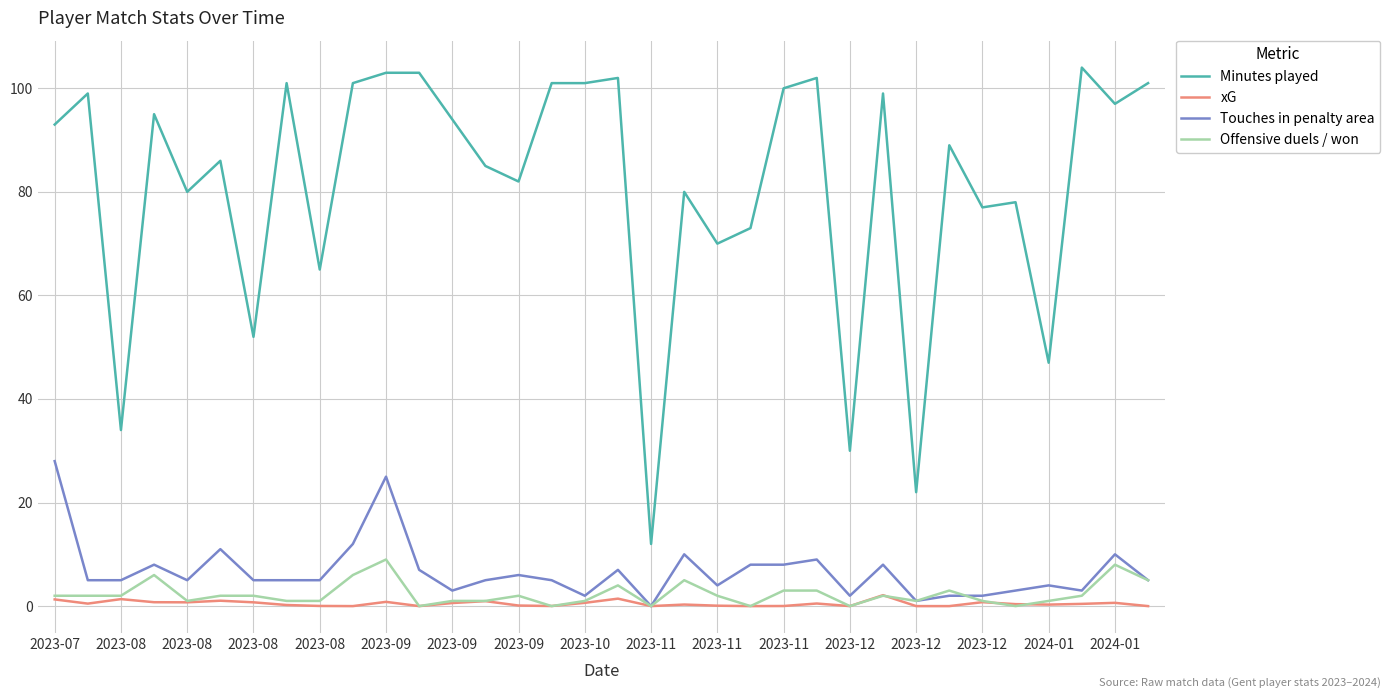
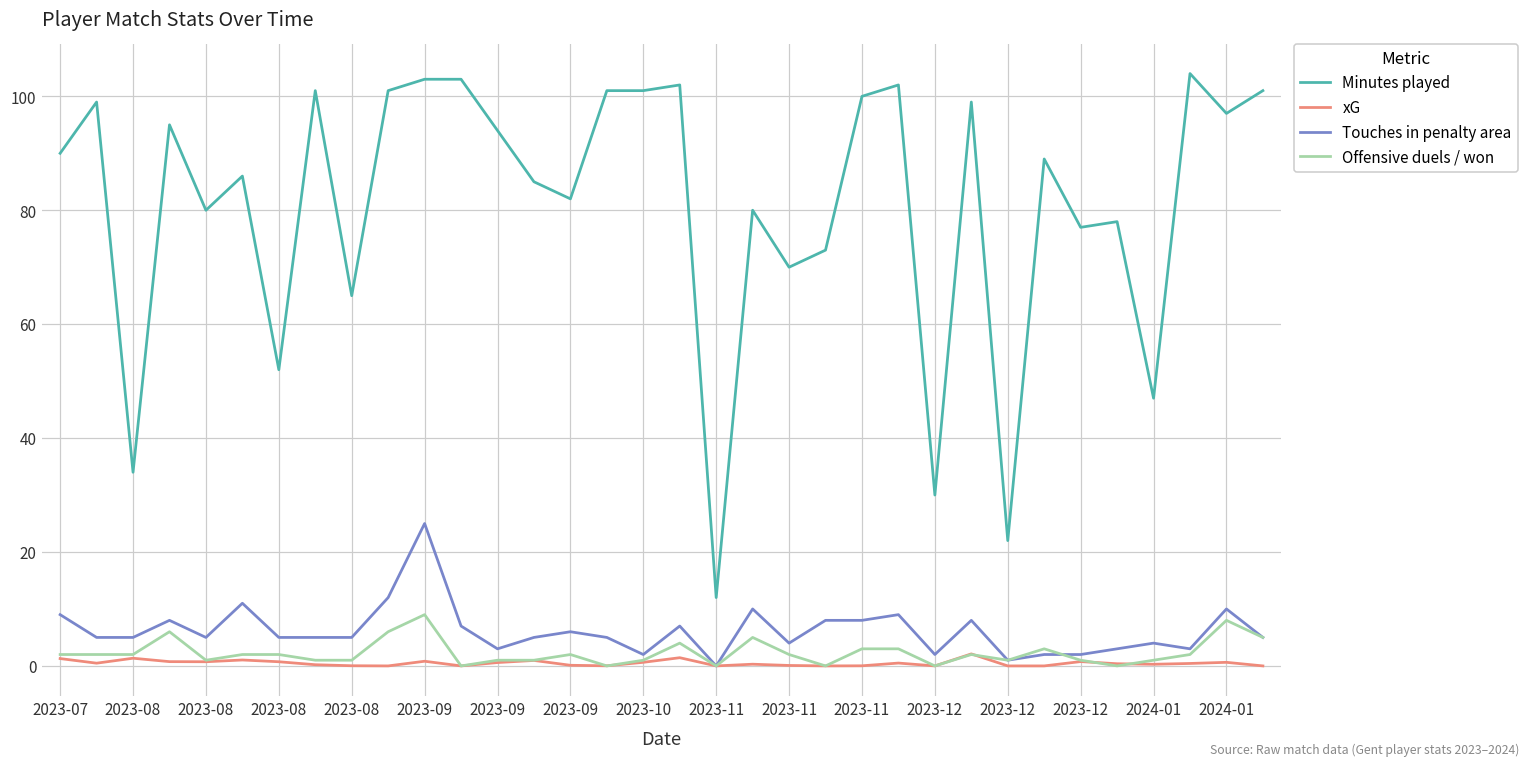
Minutes played, 2023-07: 93 -> 90
Touches in penalty area, 2023-07: 28 -> 9
